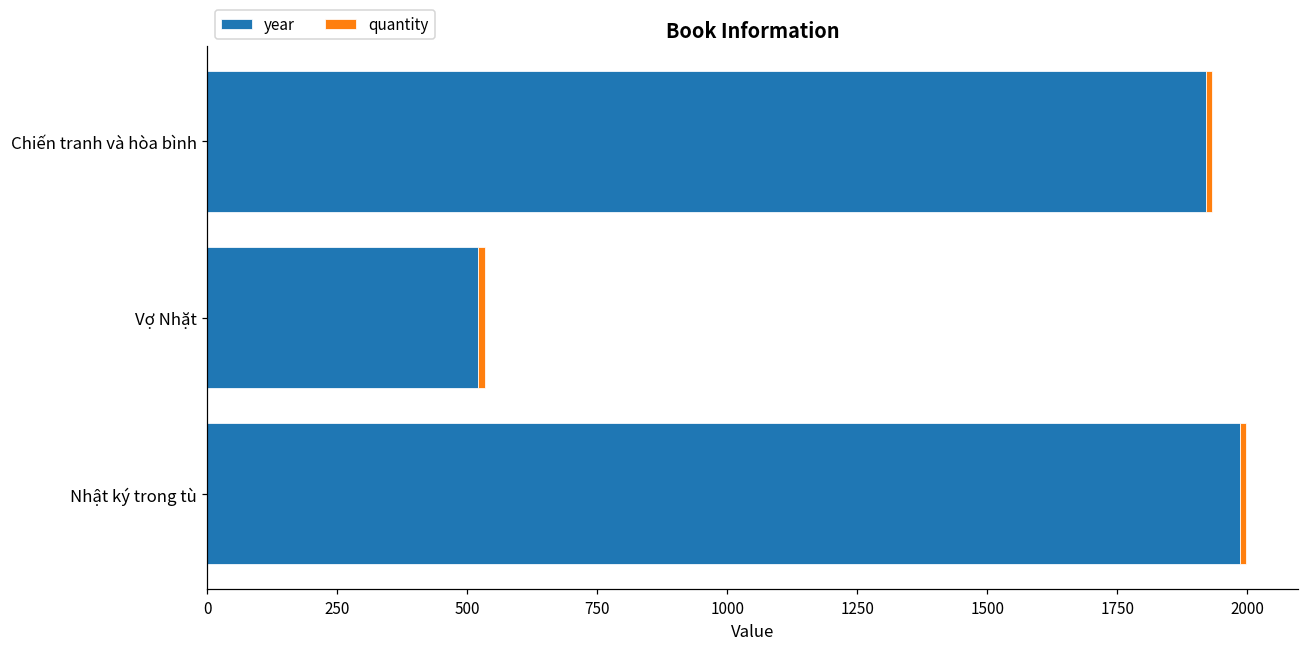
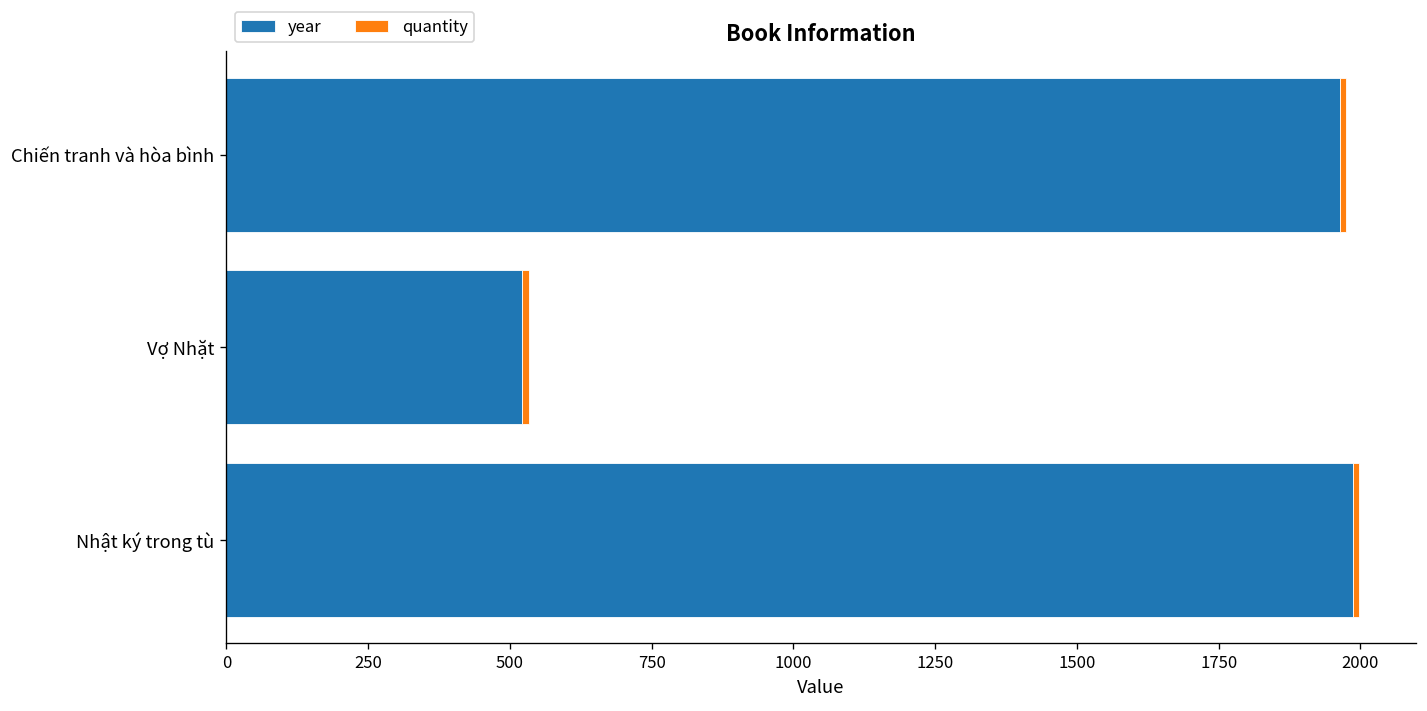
year, Chiến tranh và hòa bình: 1920 -> 1960
